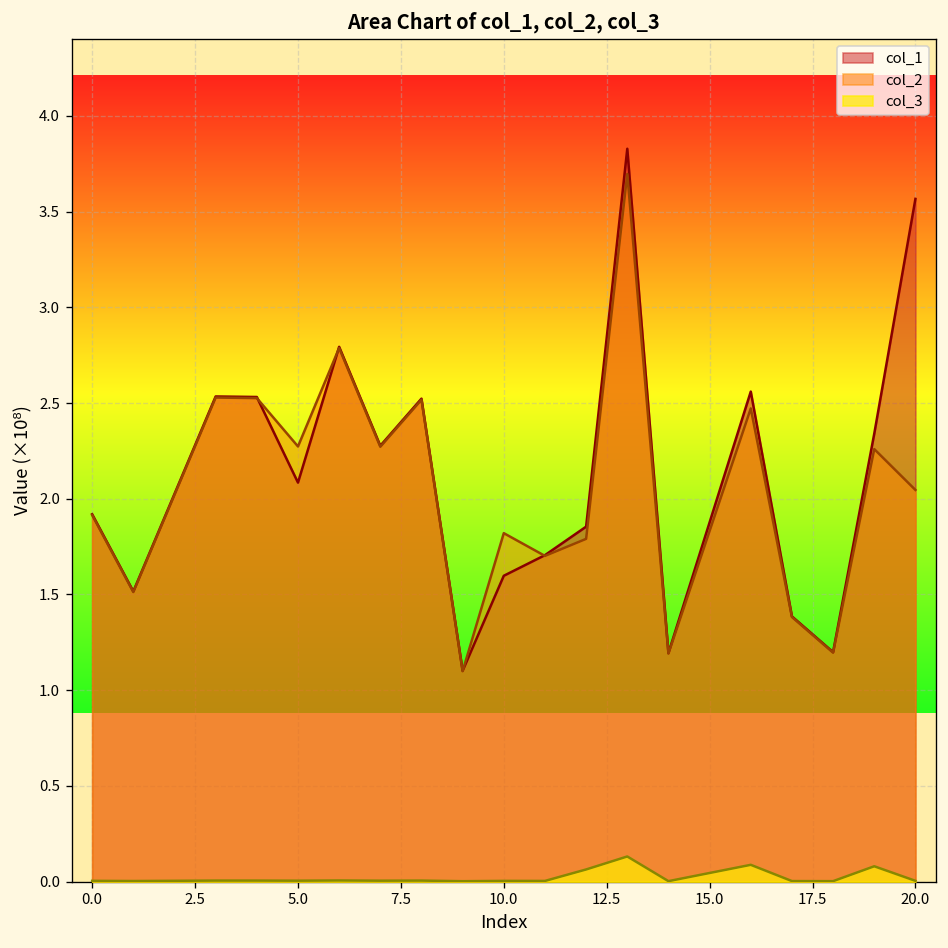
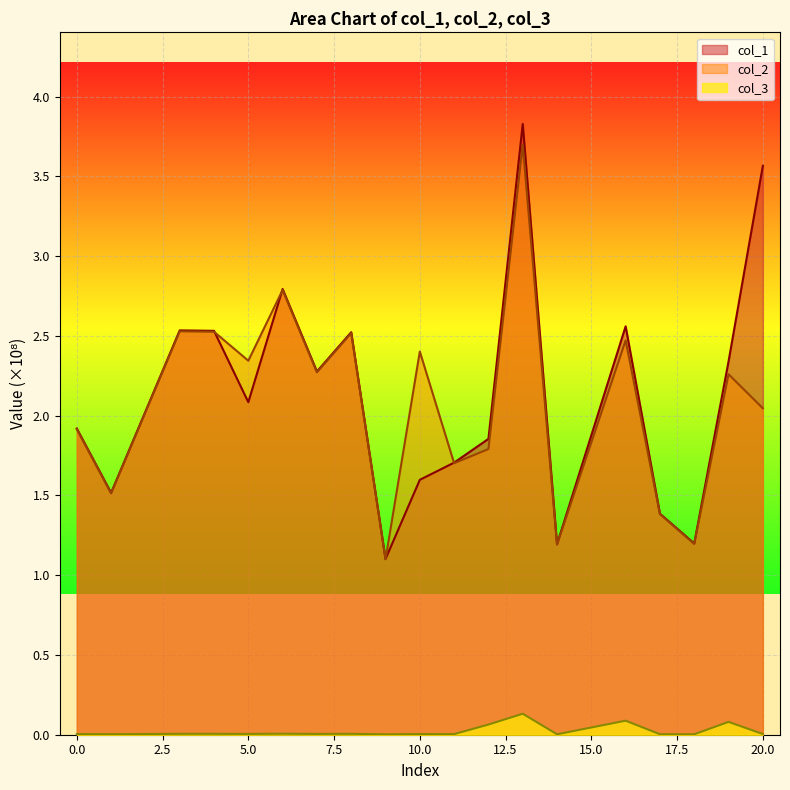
col_2, 5.0: 2.27 -> 2.34
col_2, 10.0: 1.82 -> 2.40
